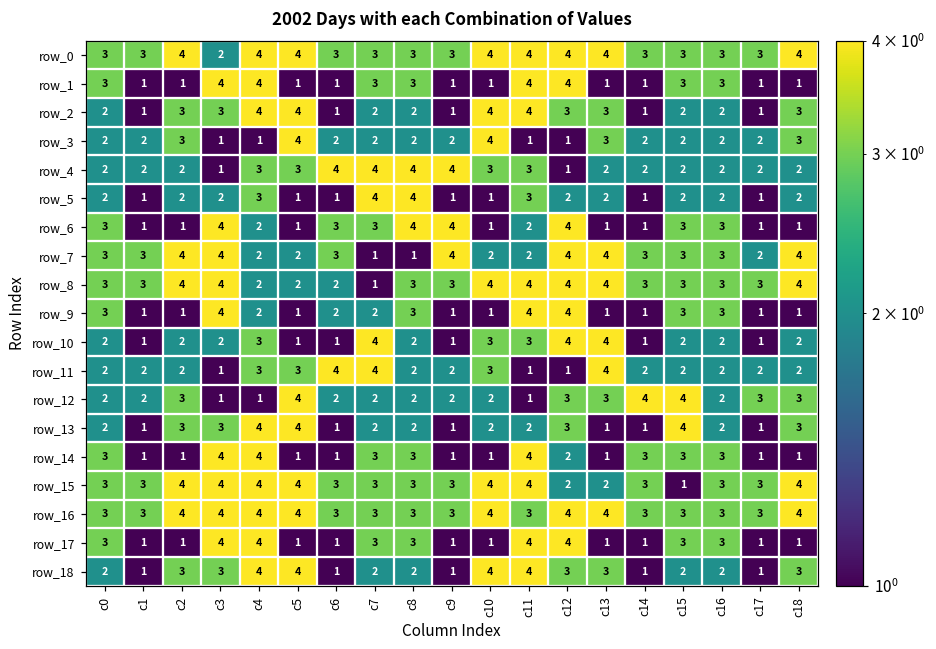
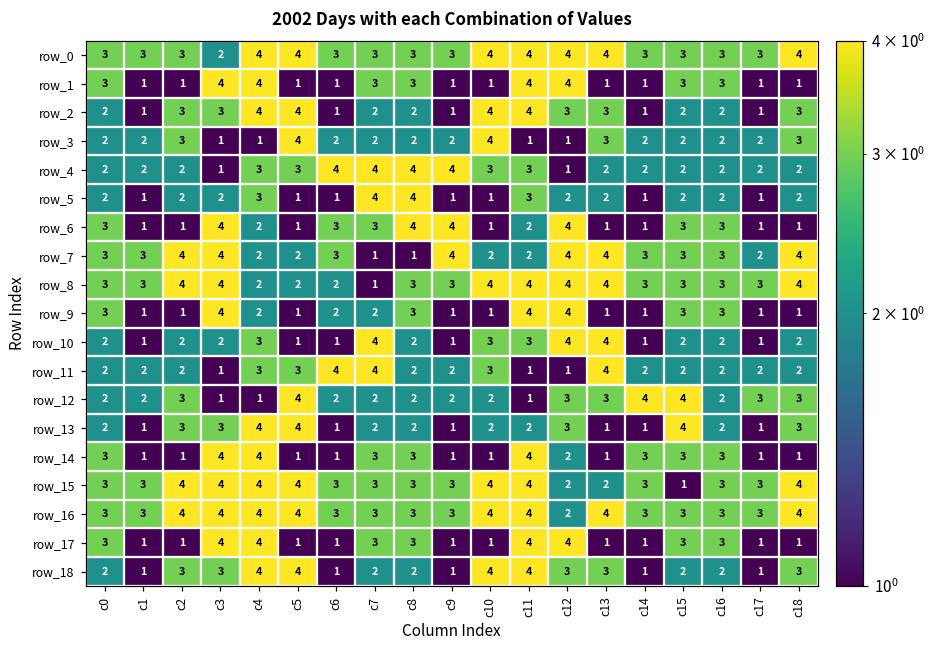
row_0, c2: 4 -> 3
row_16, c11: 3 -> 4
row_16, c12: 4 -> 2
